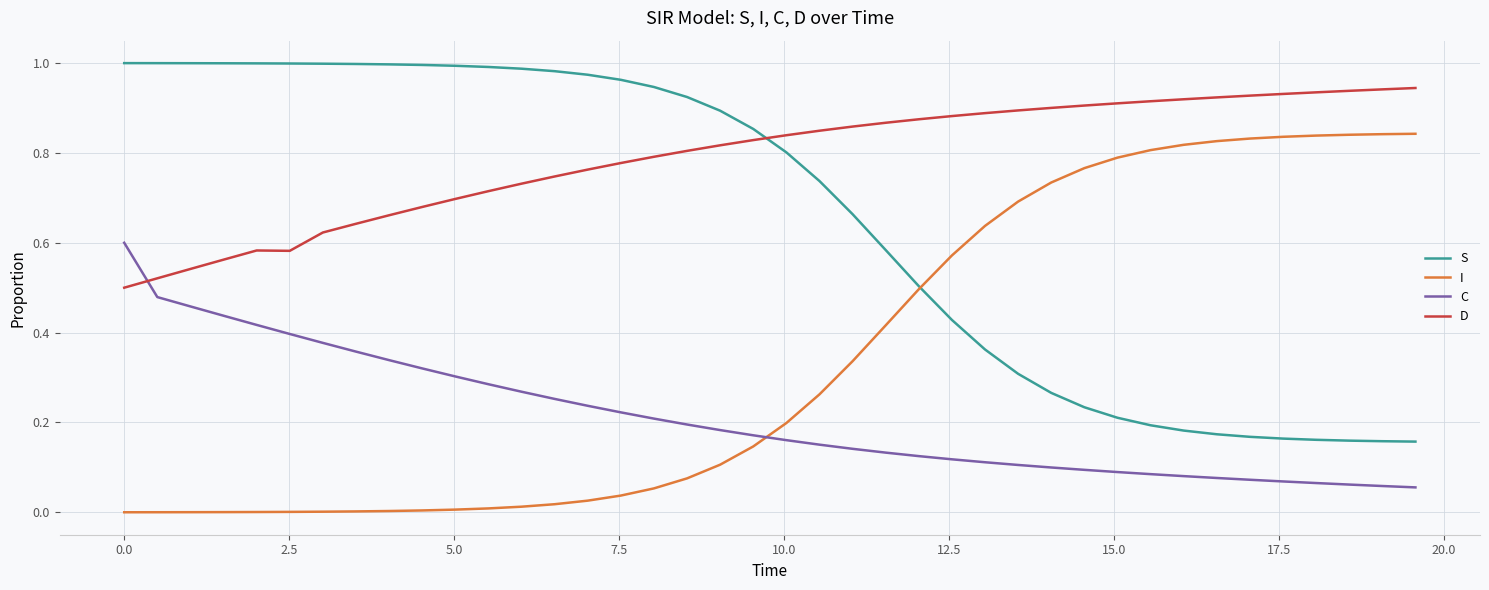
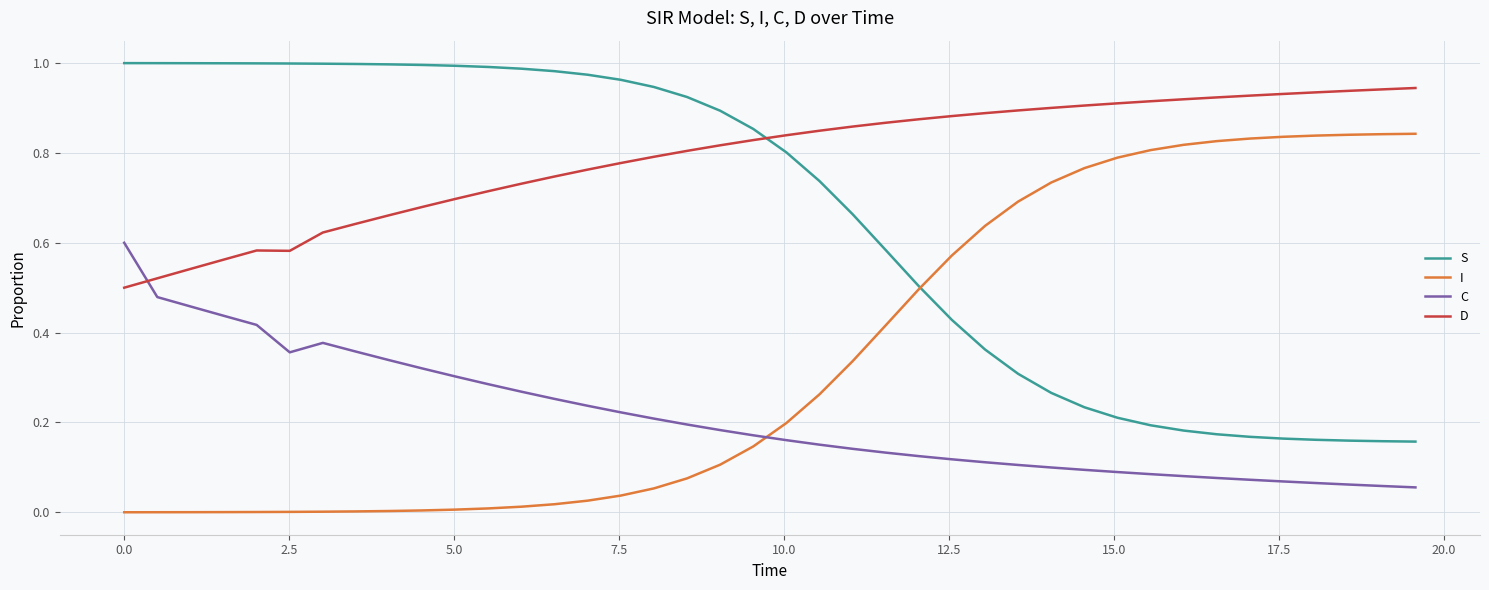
C, 2.5: 0.40 -> 0.36
